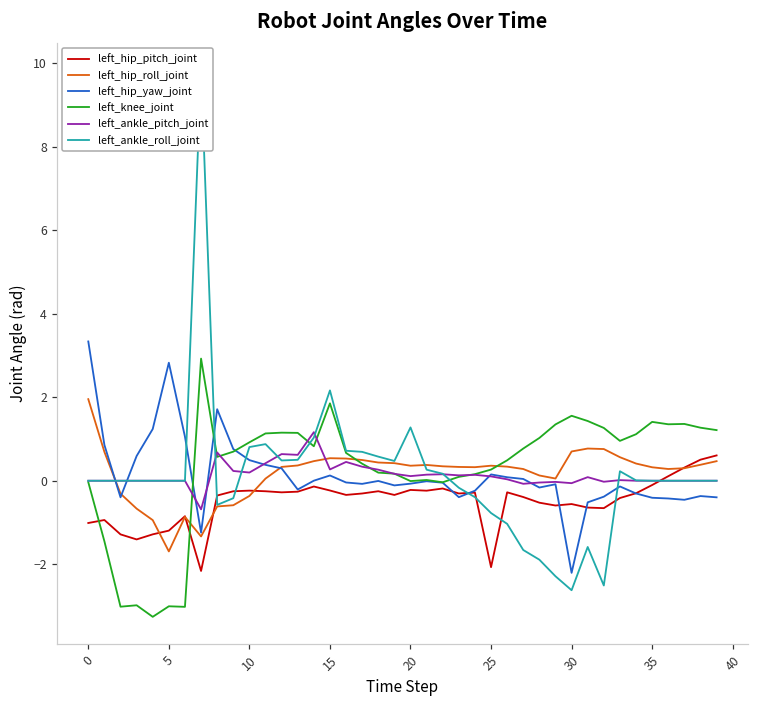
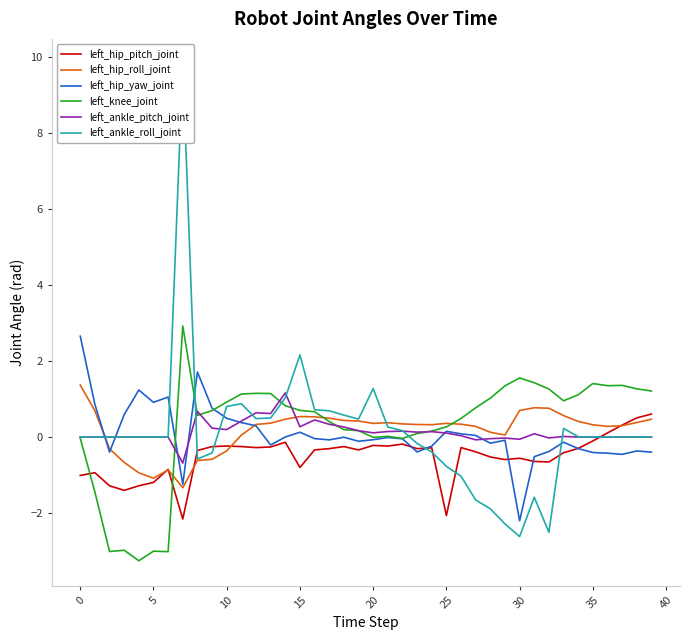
left_hip_roll_joint, 0: 2.0 -> 1.4
left_hip_yaw_joint, 0: 3.3 -> 2.7
left_hip_roll_joint, 5: -1.7 -> -1.1
left_hip_yaw_joint, 5: 2.8 -> 0.9
left_hip_pitch_joint, 15: -0.2 -> -0.8
left_knee_joint, 15: 1.9 -> 0.7
